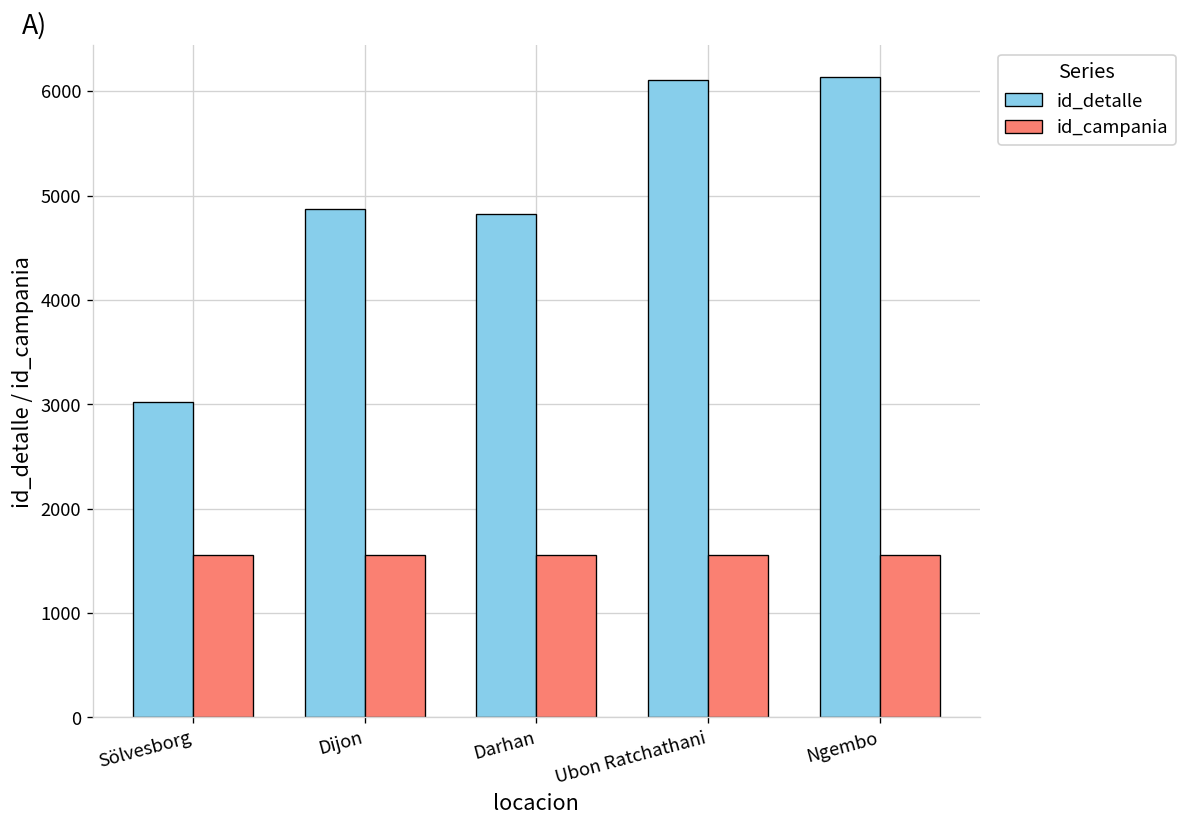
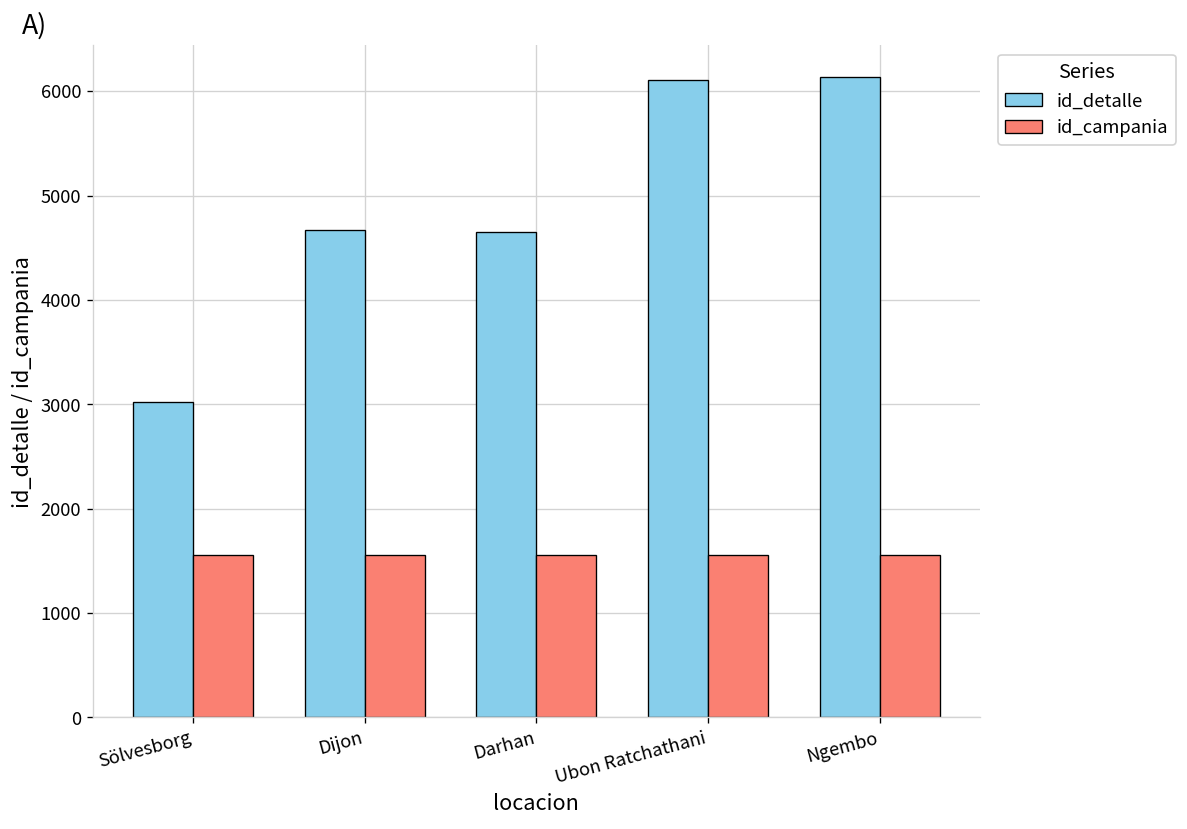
id_detalle, Dijon: 4900 -> 4700
id_detalle, Darhan: 4800 -> 4700
